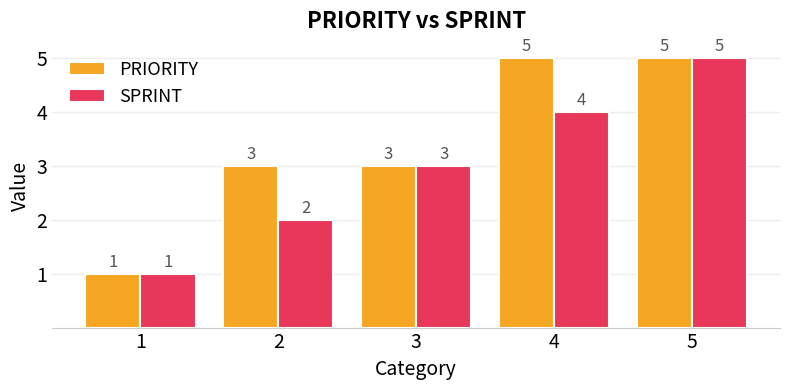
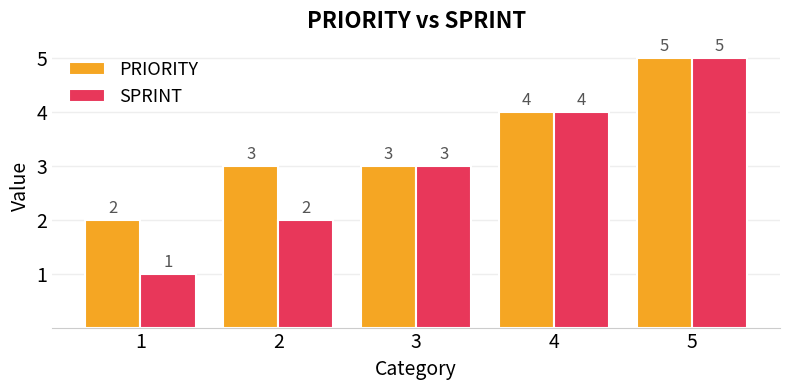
PRIORITY, 1: 1 -> 2
PRIORITY, 4: 5 -> 4
